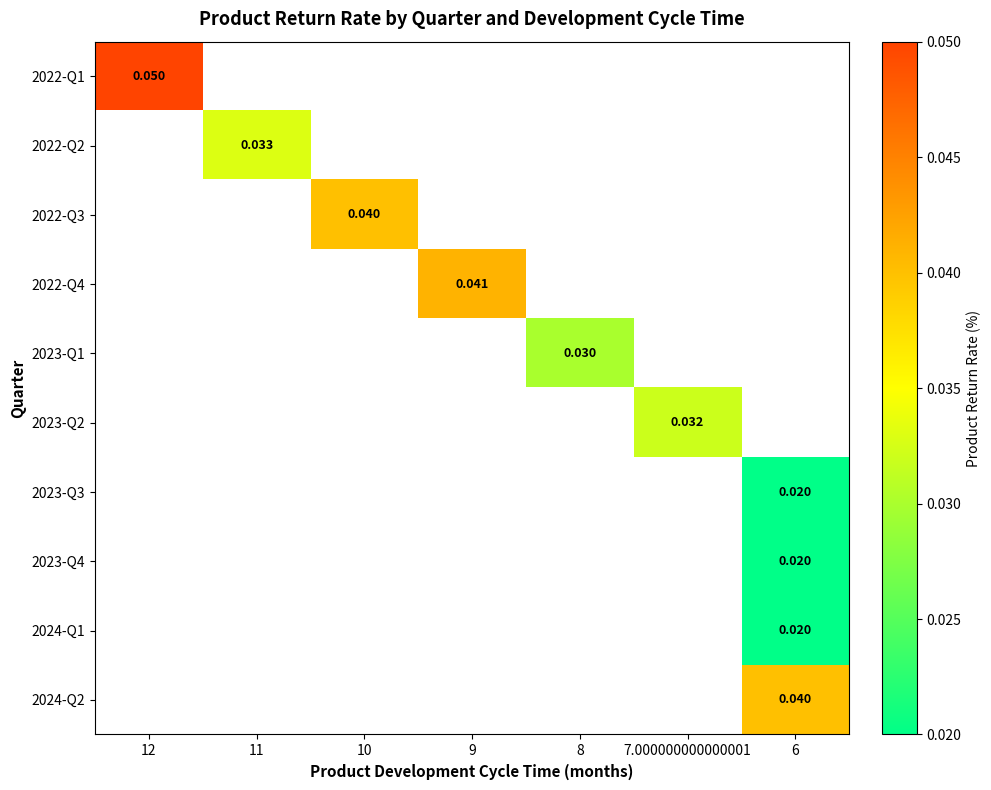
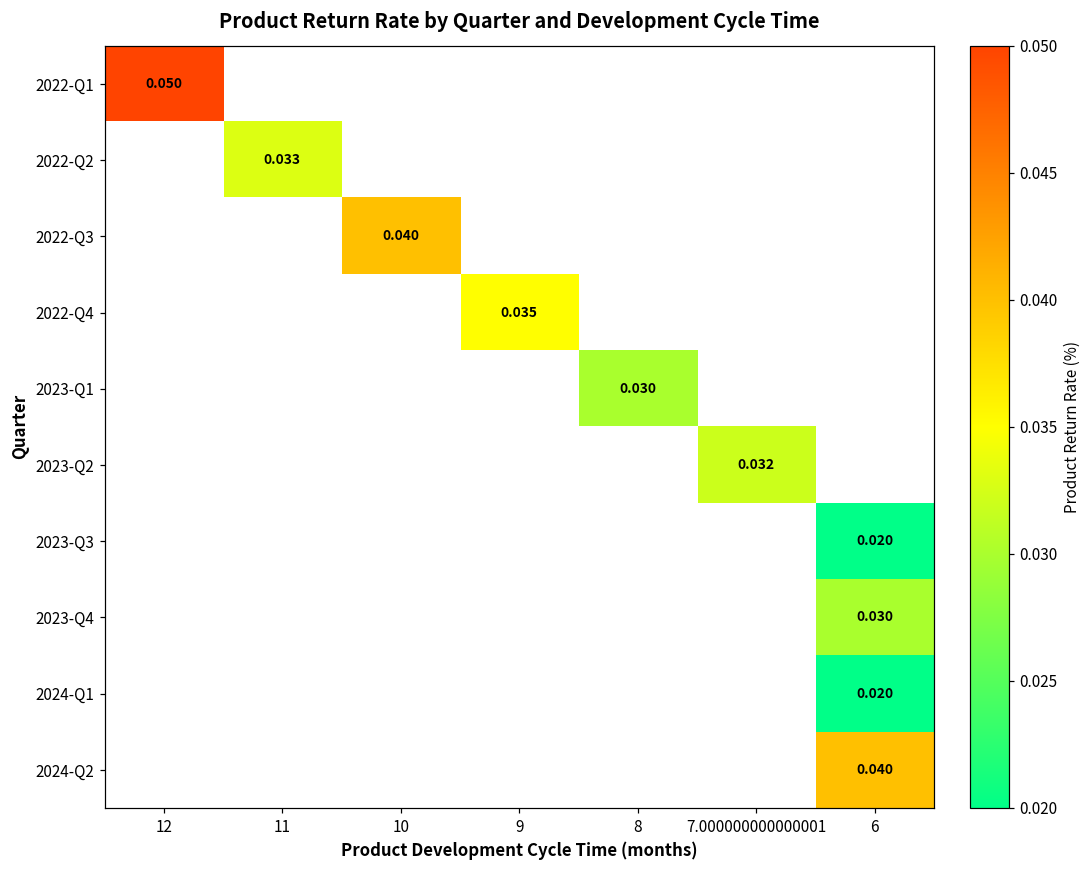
2022-Q4, 9: 0.041 -> 0.035
2023-Q4, 6: 0.020 -> 0.030
